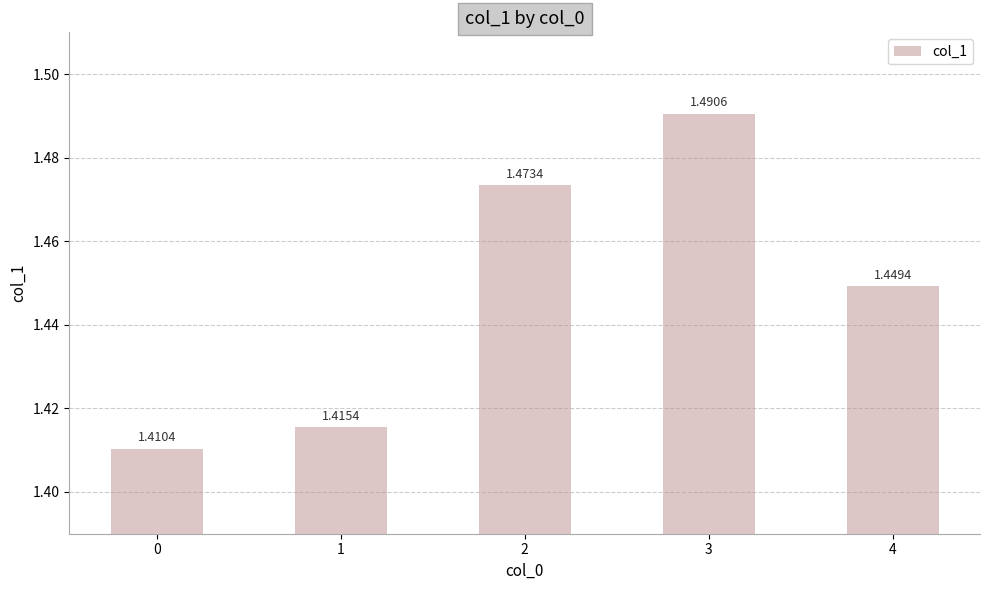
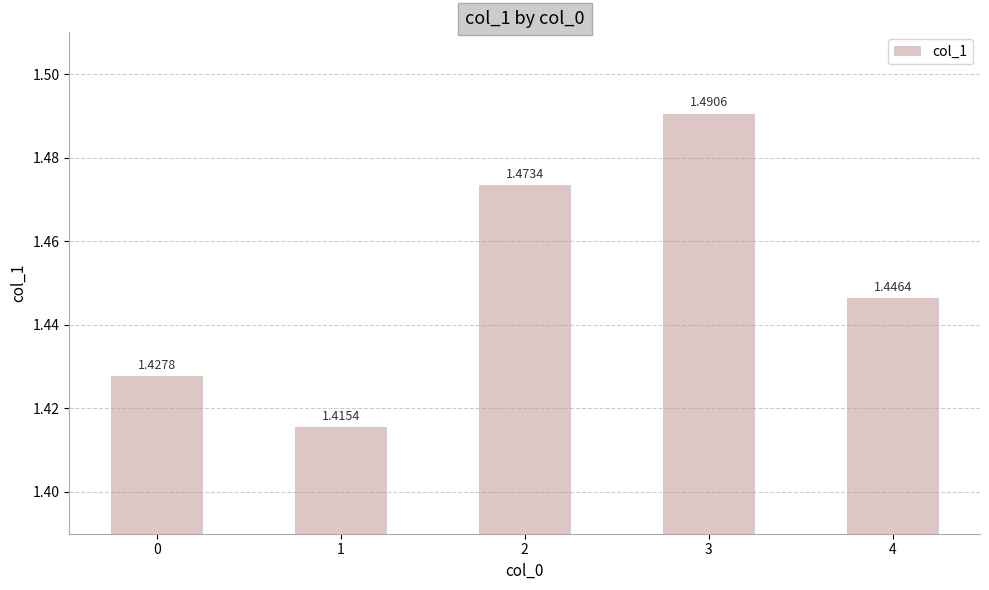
0: 1.4104 -> 1.4278
4: 1.4494 -> 1.4464
